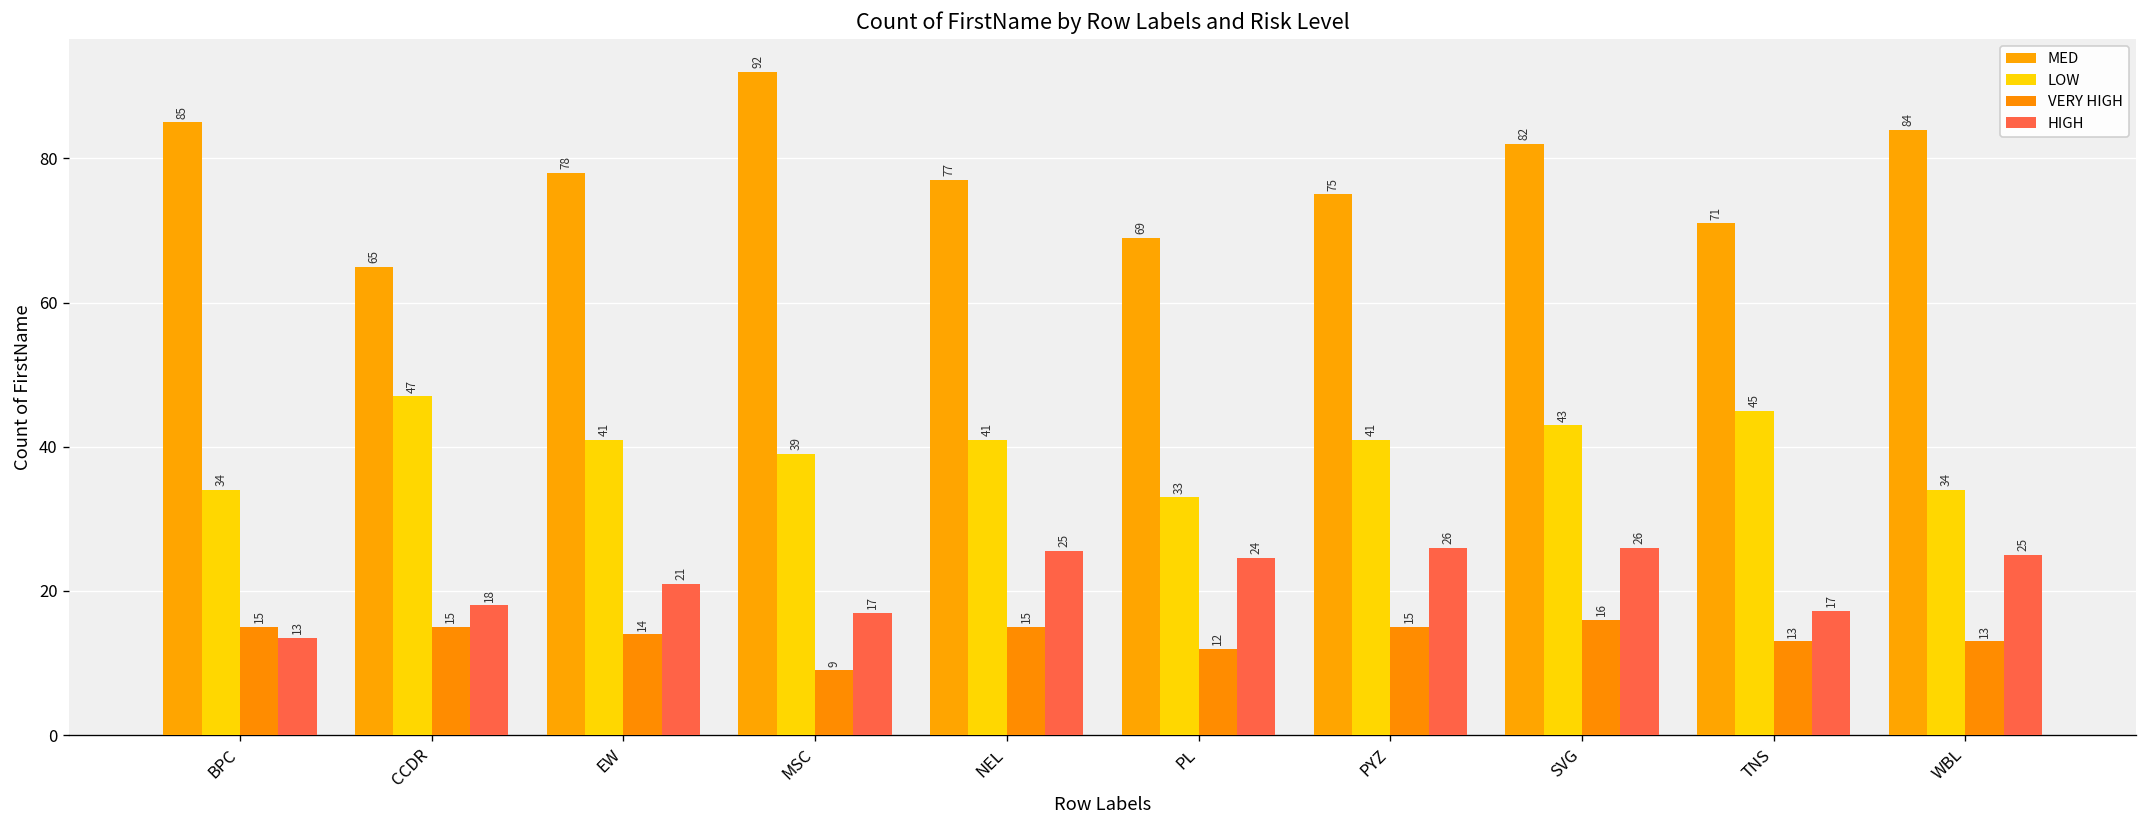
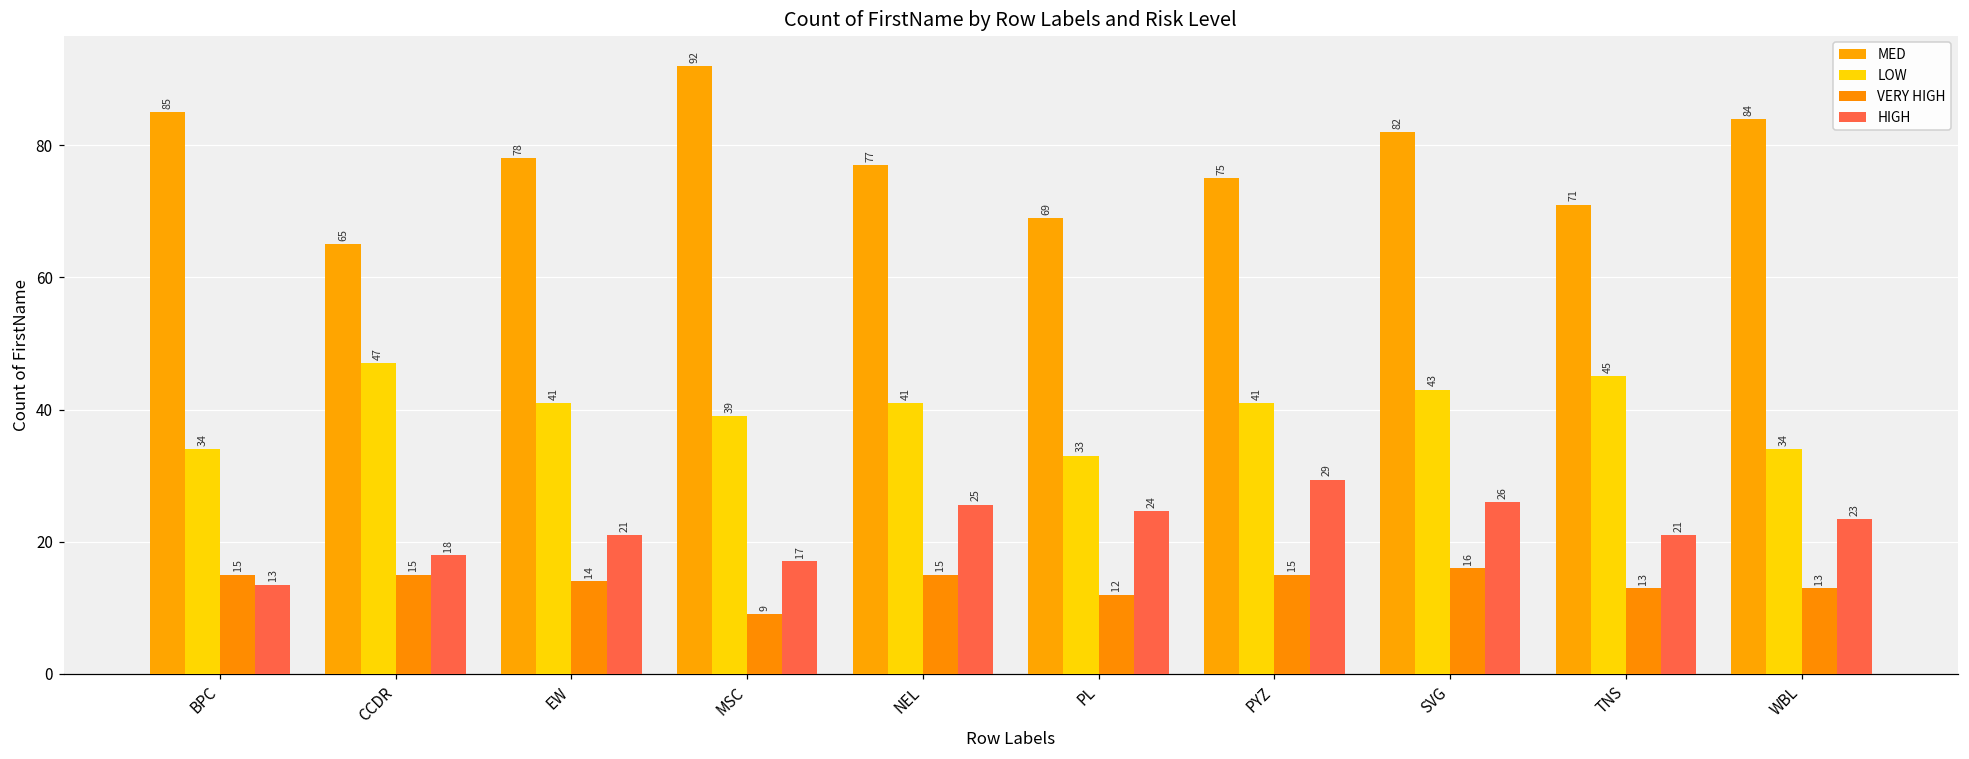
HIGH, PYZ: 26 -> 29
HIGH, TNS: 17 -> 21
HIGH, WBL: 25 -> 23
